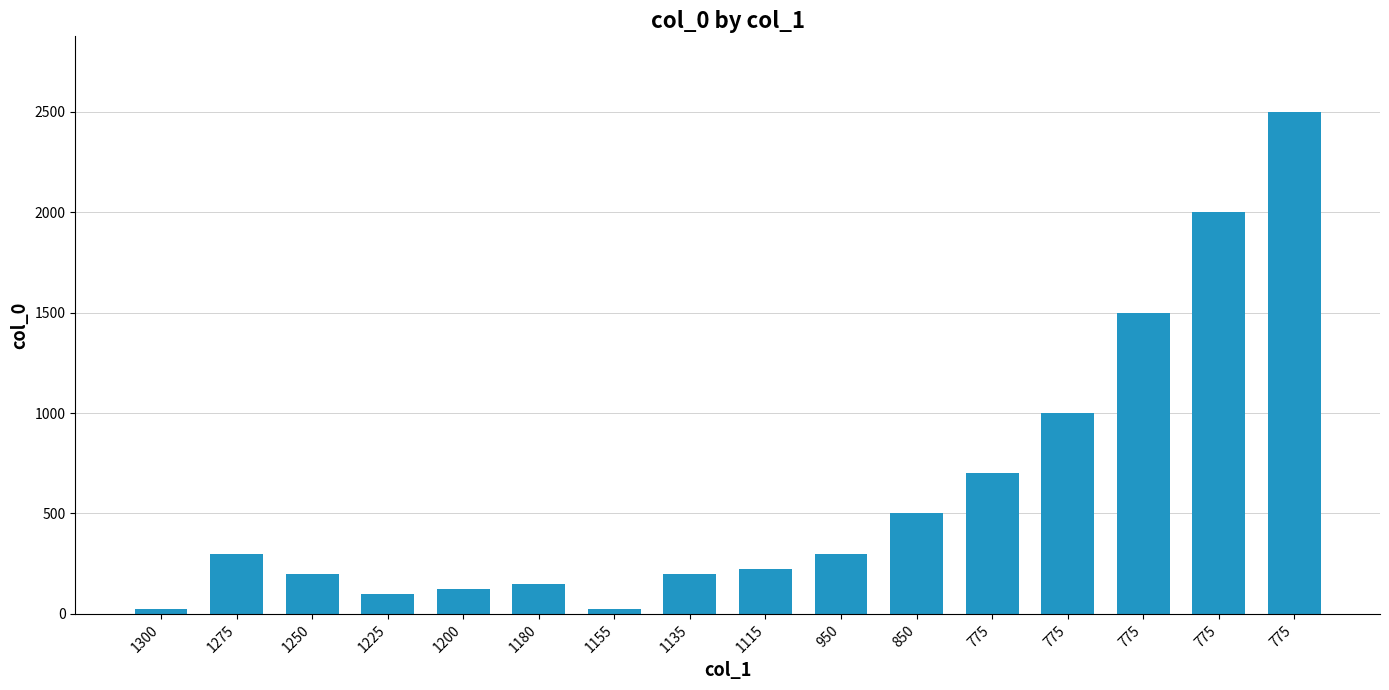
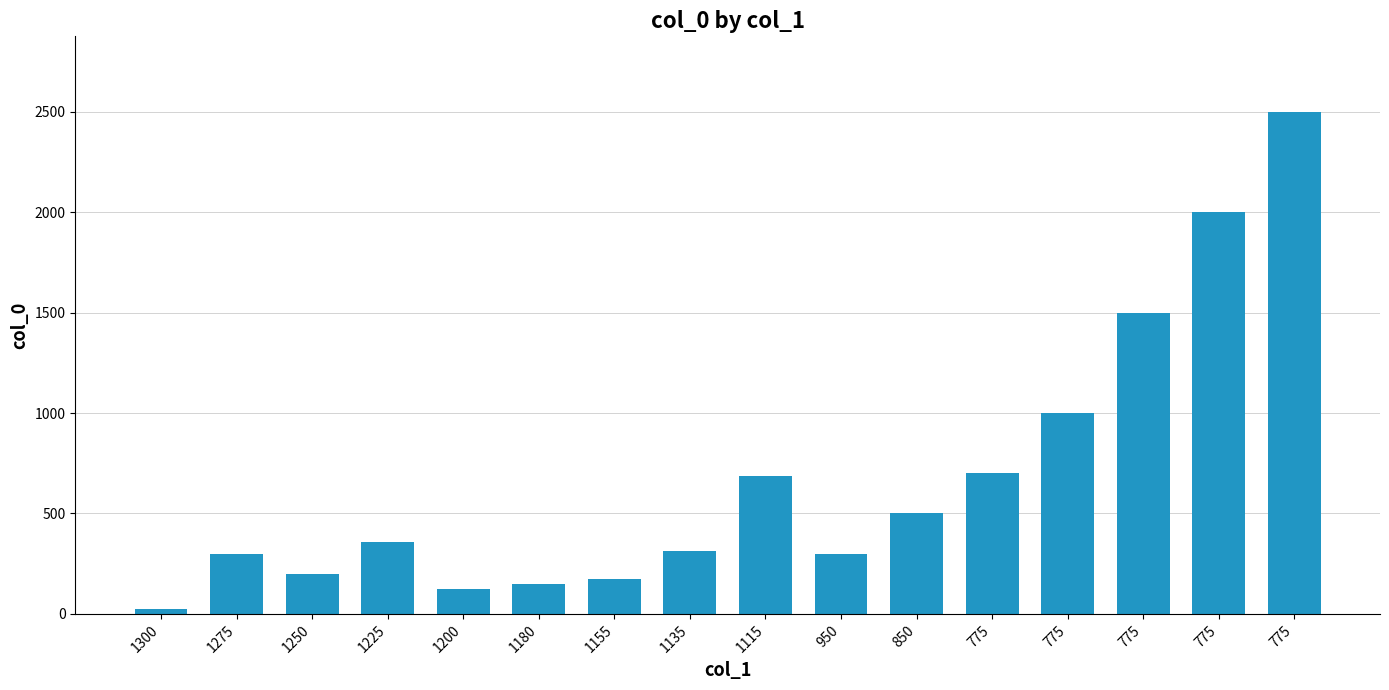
1225: 100 -> 360
1155: 20 -> 180
1135: 200 -> 310
1115: 230 -> 690
